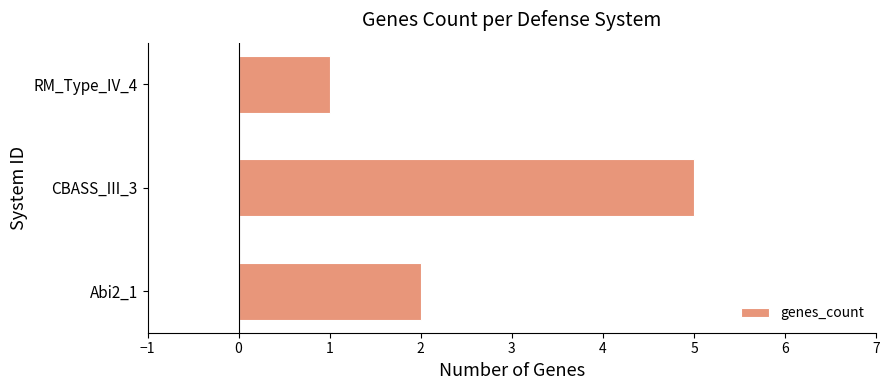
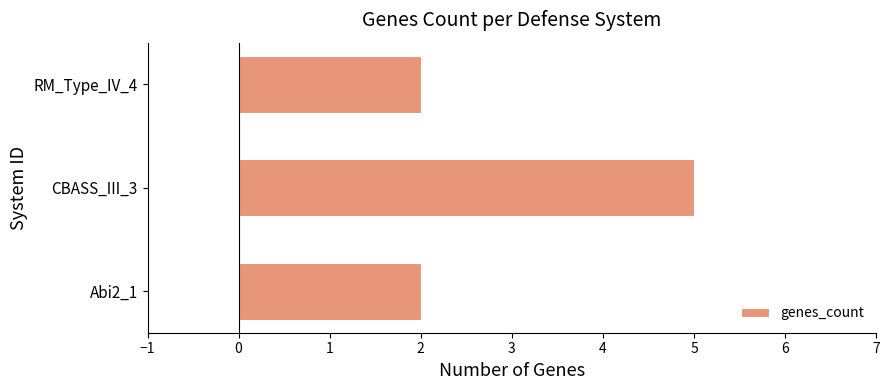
RM_Type_IV_4: 1 -> 2
